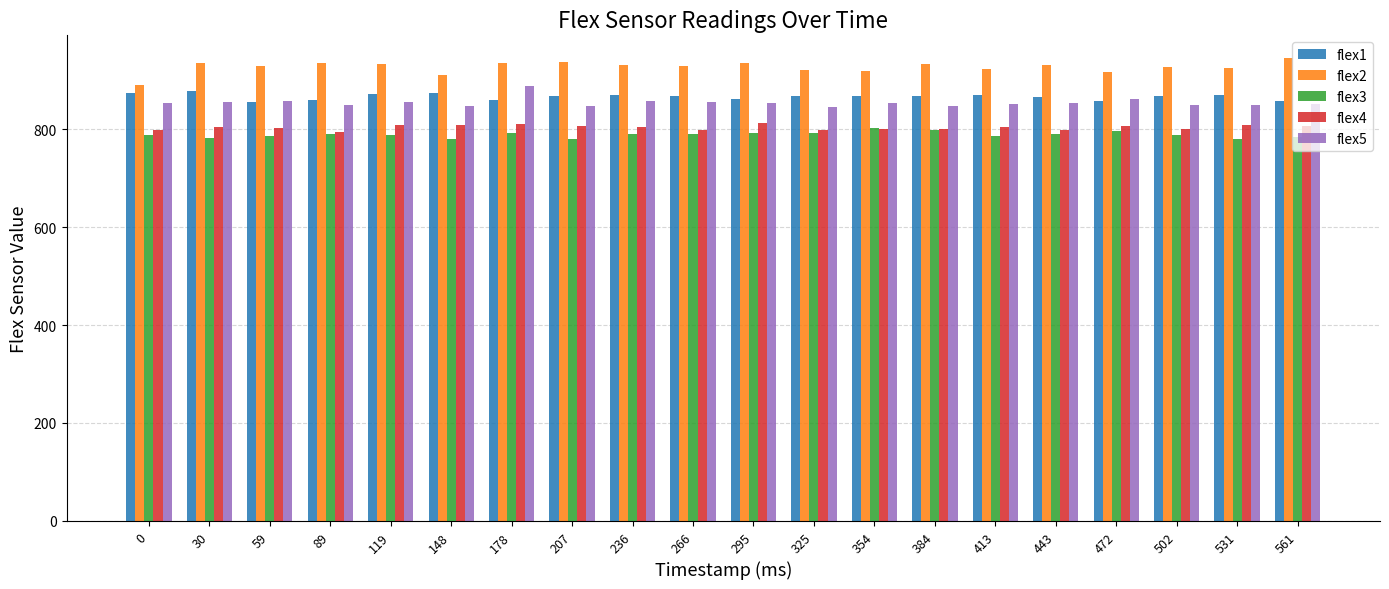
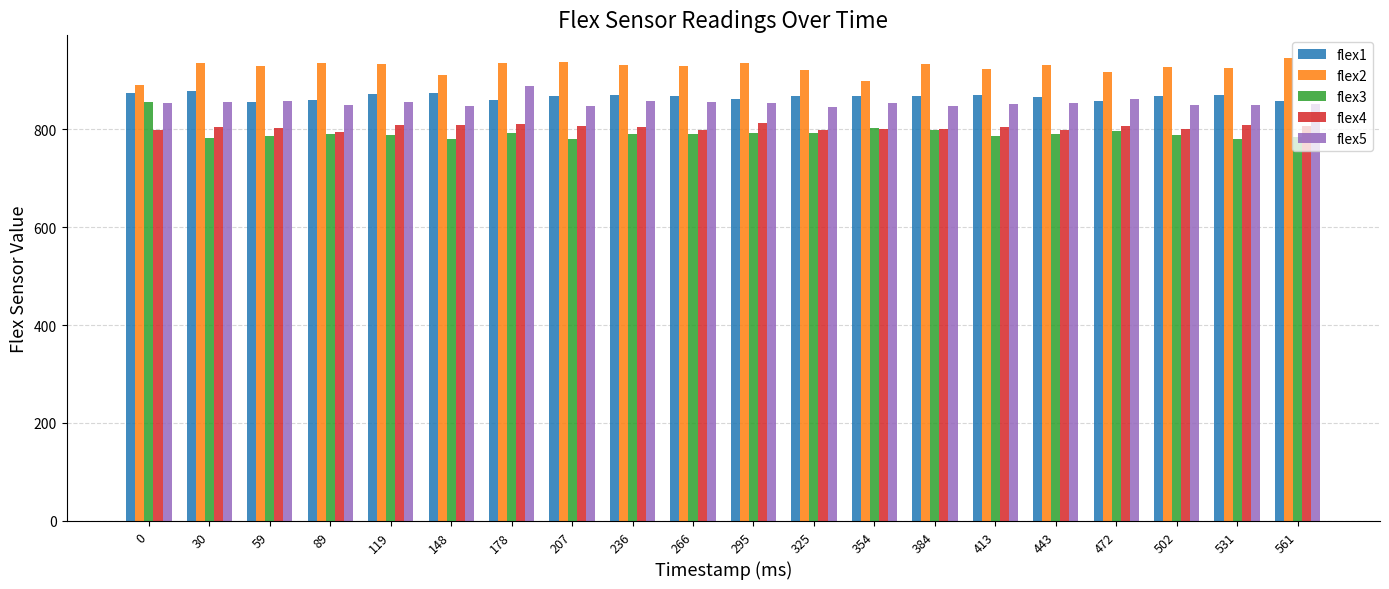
flex3, 0: 790 -> 860
flex2, 354: 920 -> 900
